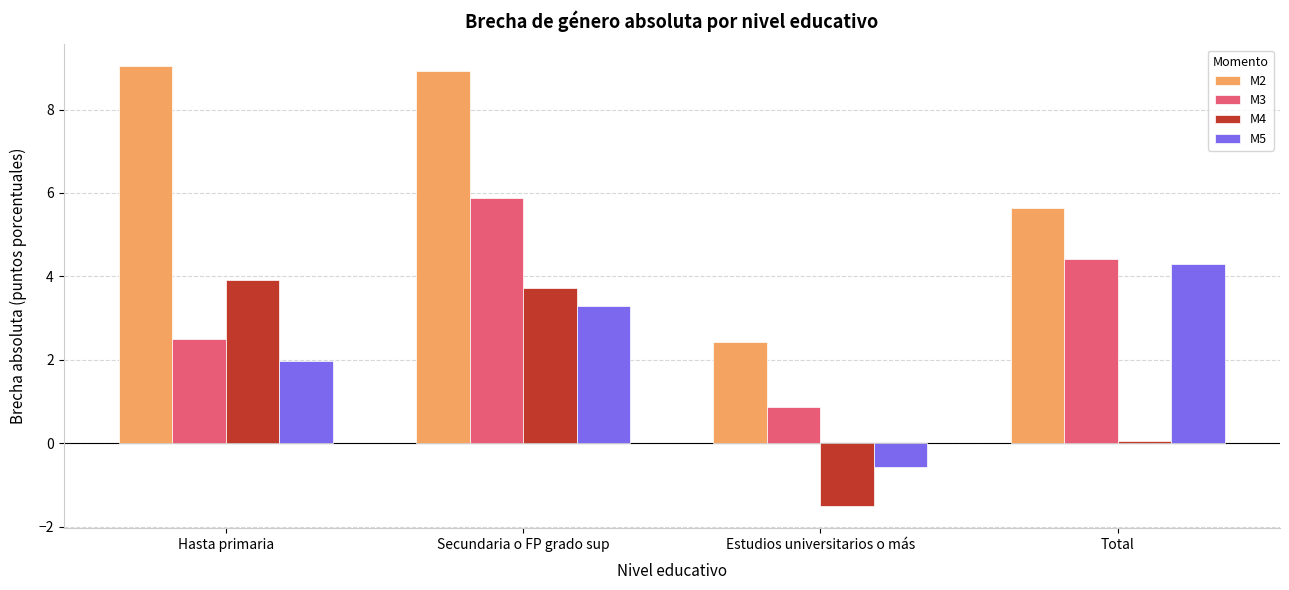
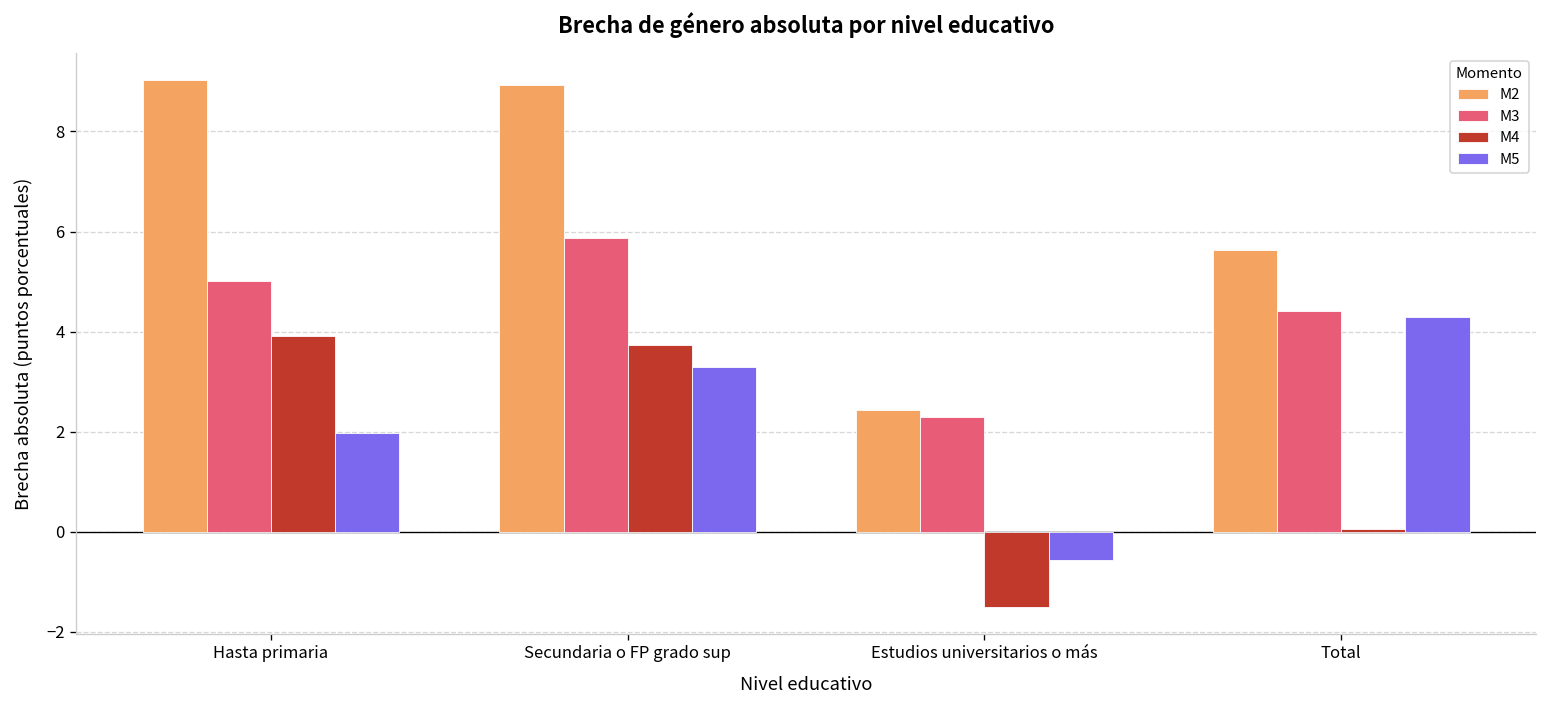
M3, Hasta primaria: 2.5 -> 5.0
M3, Estudios universitarios o más: 0.9 -> 2.3
